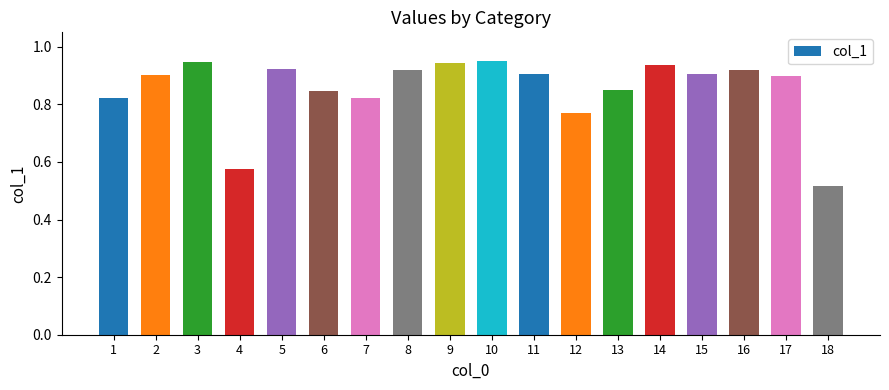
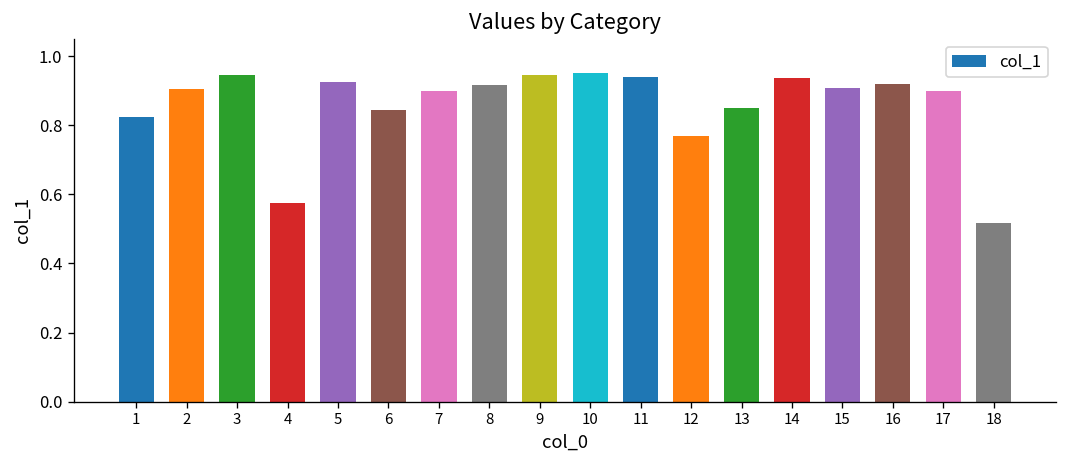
7: 0.82 -> 0.90
11: 0.90 -> 0.94
